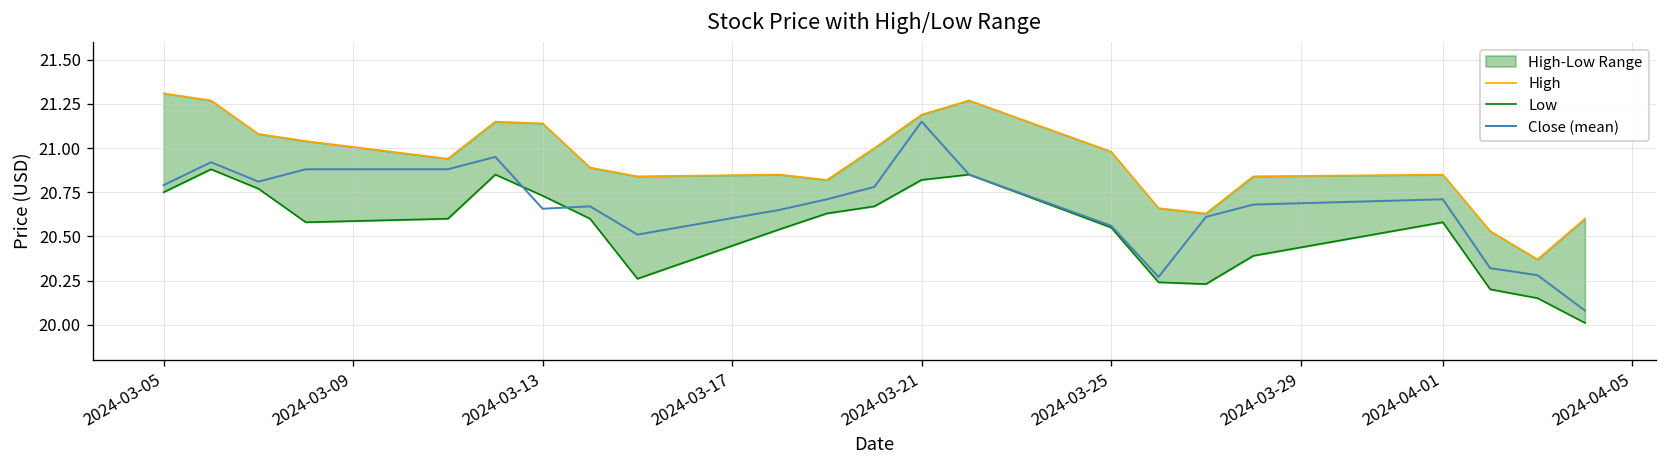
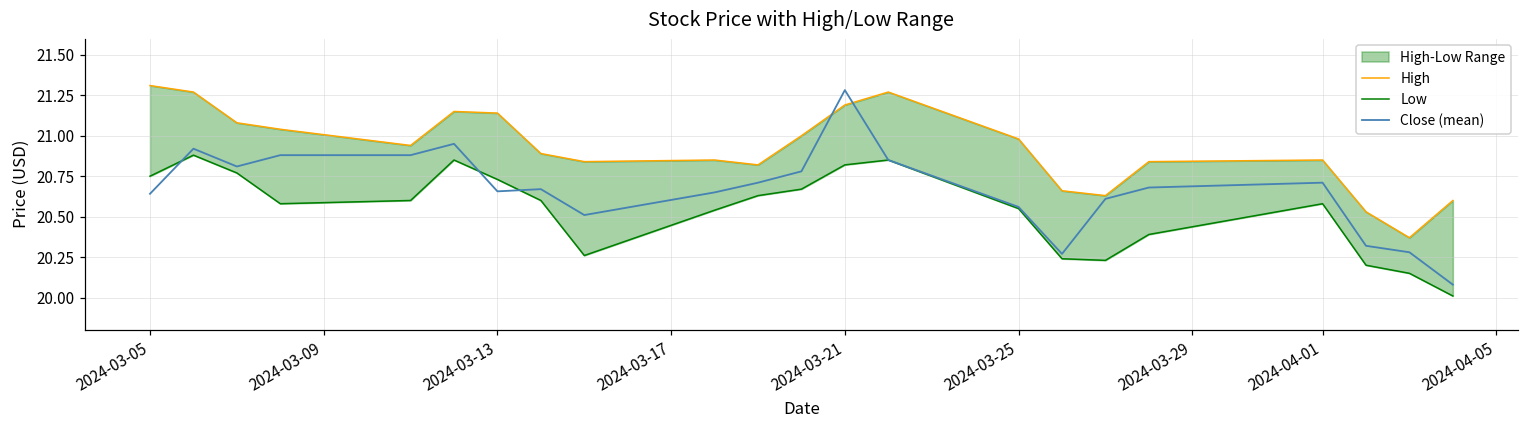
Close (mean), 2024-03-05: 20.79 -> 20.64
Close (mean), 2024-03-21: 21.15 -> 21.28
